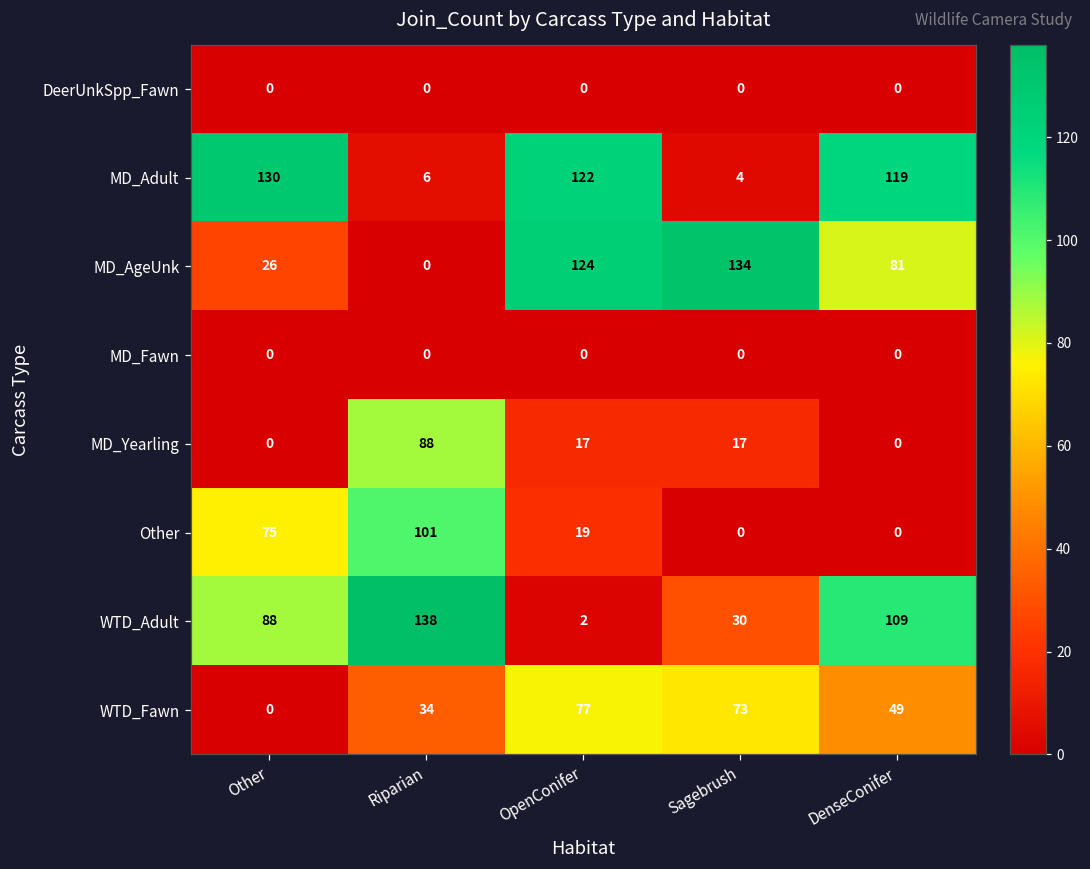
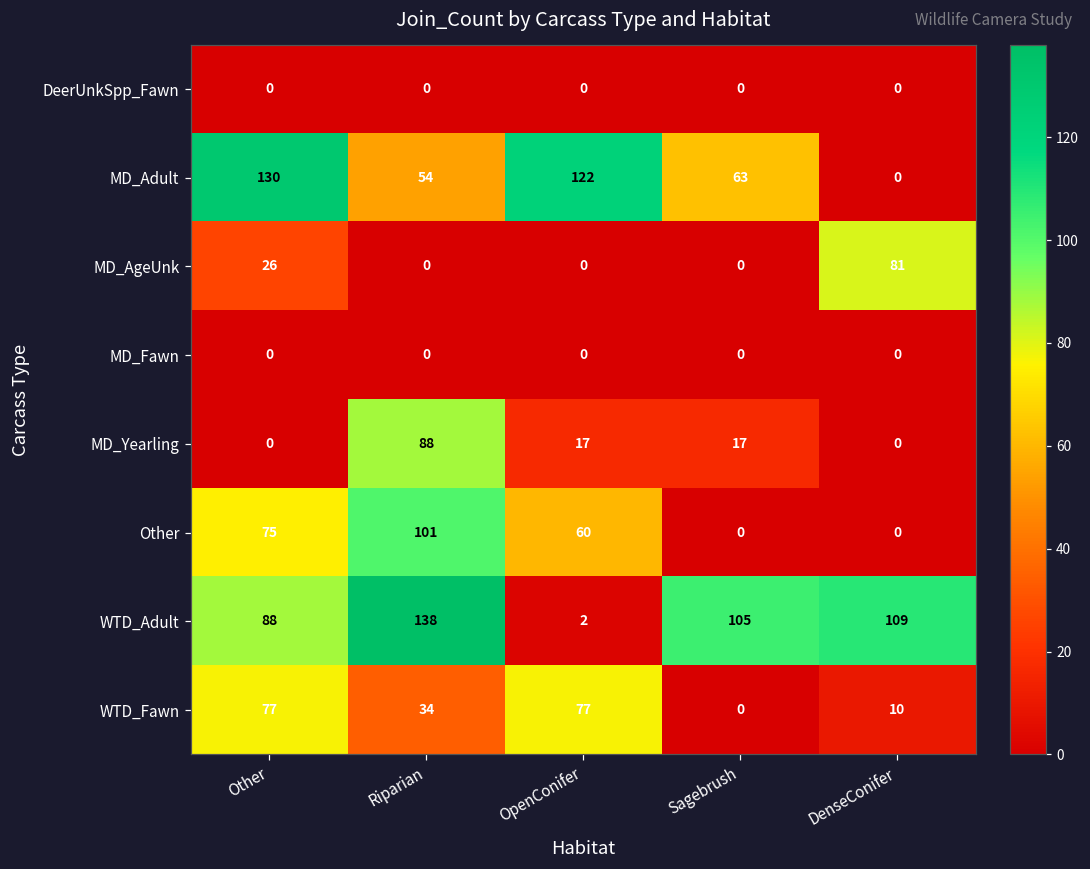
MD_Adult, Riparian: 6 -> 54
MD_Adult, Sagebrush: 4 -> 63
MD_Adult, DenseConifer: 119 -> 0
MD_AgeUnk, OpenConifer: 124 -> 0
MD_AgeUnk, Sagebrush: 134 -> 0
Other, OpenConifer: 19 -> 60
WTD_Adult, Sagebrush: 30 -> 105
WTD_Fawn, Other: 0 -> 77
WTD_Fawn, Sagebrush: 73 -> 0
WTD_Fawn, DenseConifer: 49 -> 10
